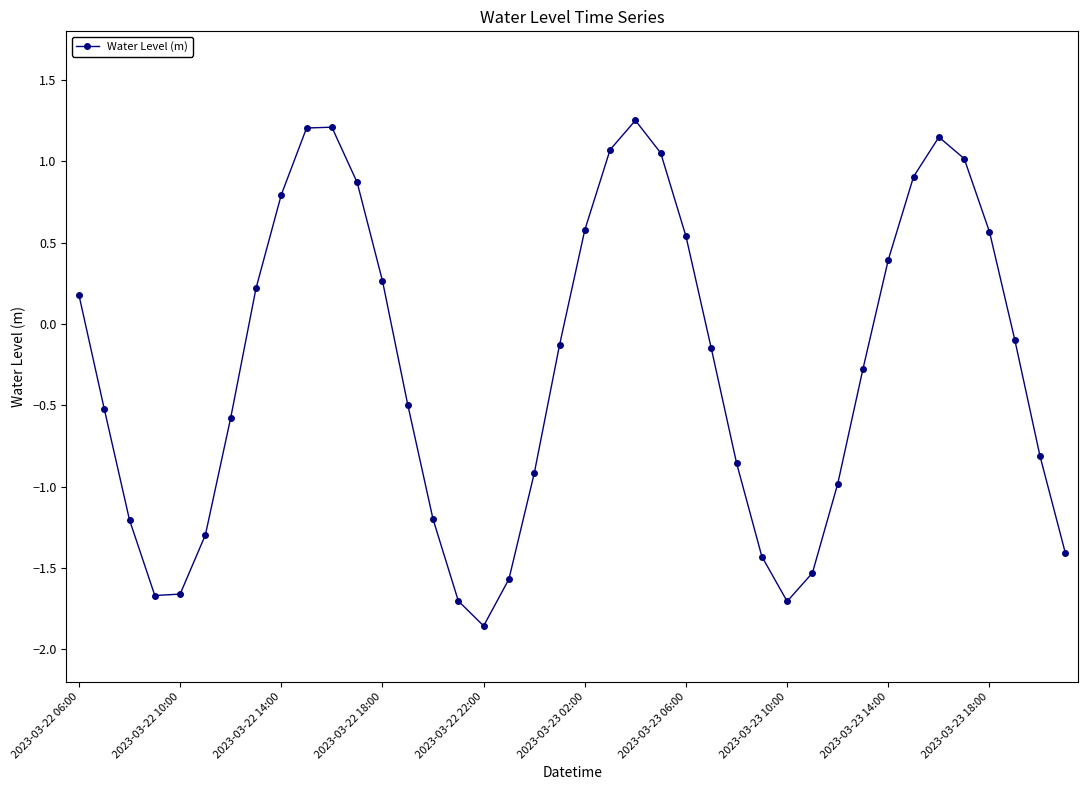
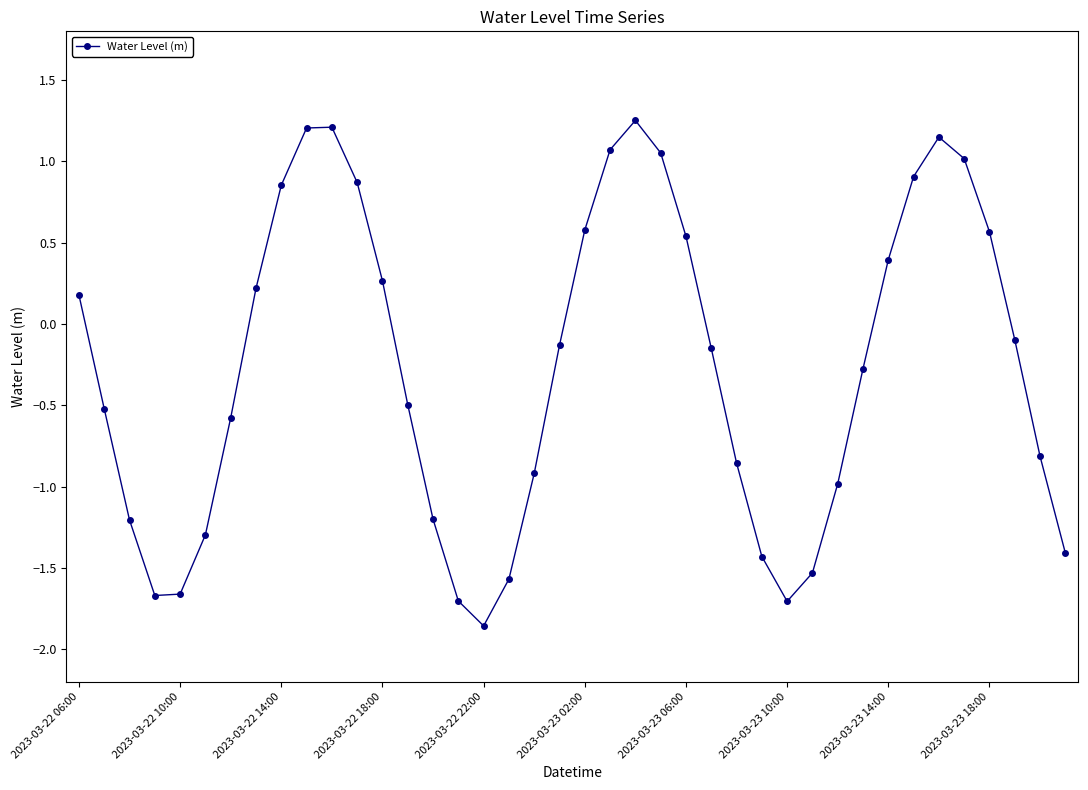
2023-03-22 14:00: 0.79 -> 0.85
